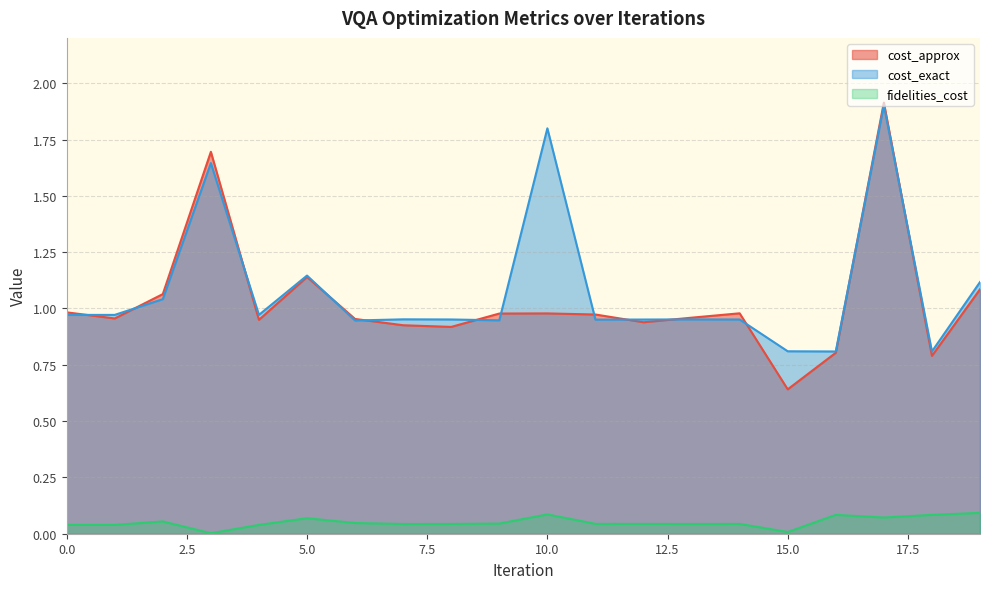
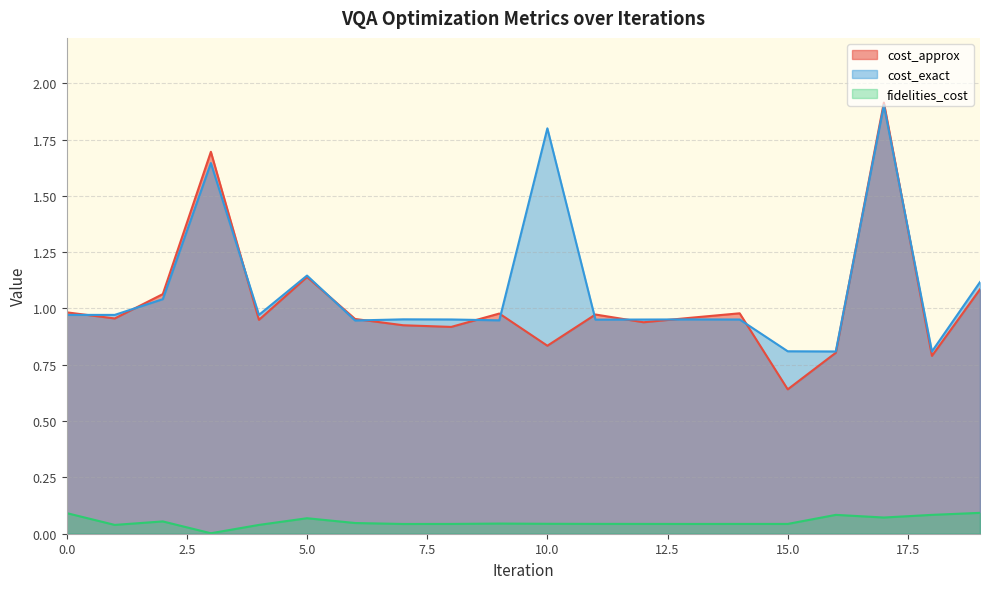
fidelities_cost, 0.0: 0.04 -> 0.09
cost_approx, 10.0: 0.98 -> 0.83
fidelities_cost, 10.0: 0.09 -> 0.04
fidelities_cost, 15.0: 0.01 -> 0.04
